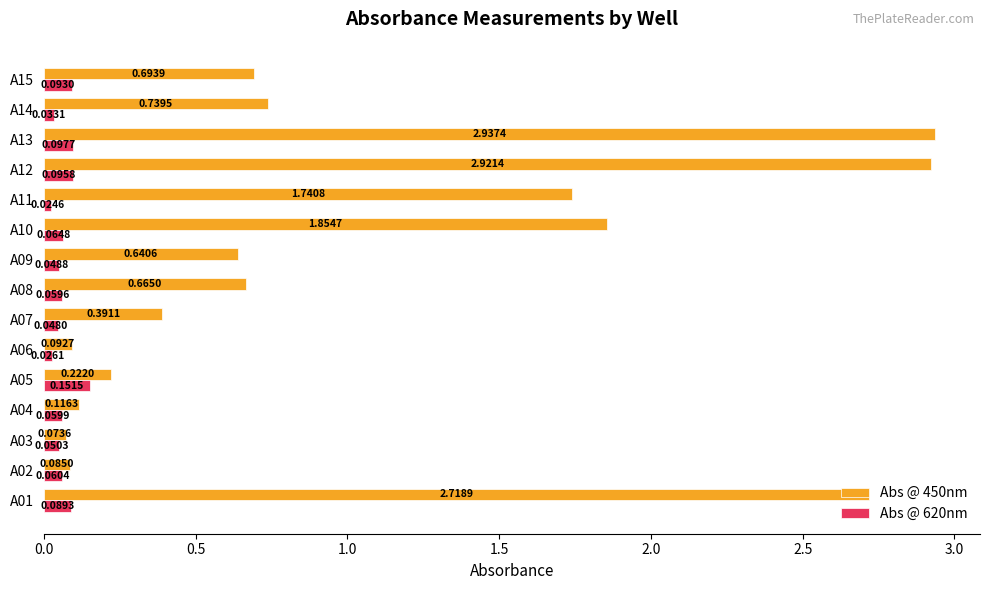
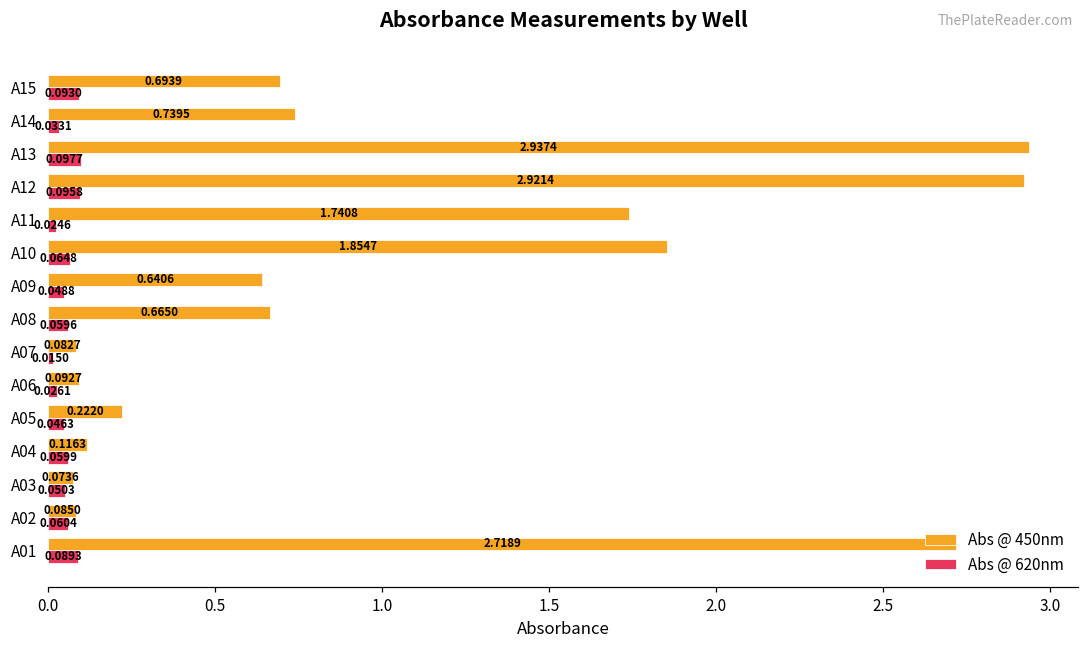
Abs @ 450nm, A07: 0.3911 -> 0.0827
Abs @ 620nm, A07: 0.0480 -> 0.0150
Abs @ 620nm, A05: 0.1515 -> 0.0463
